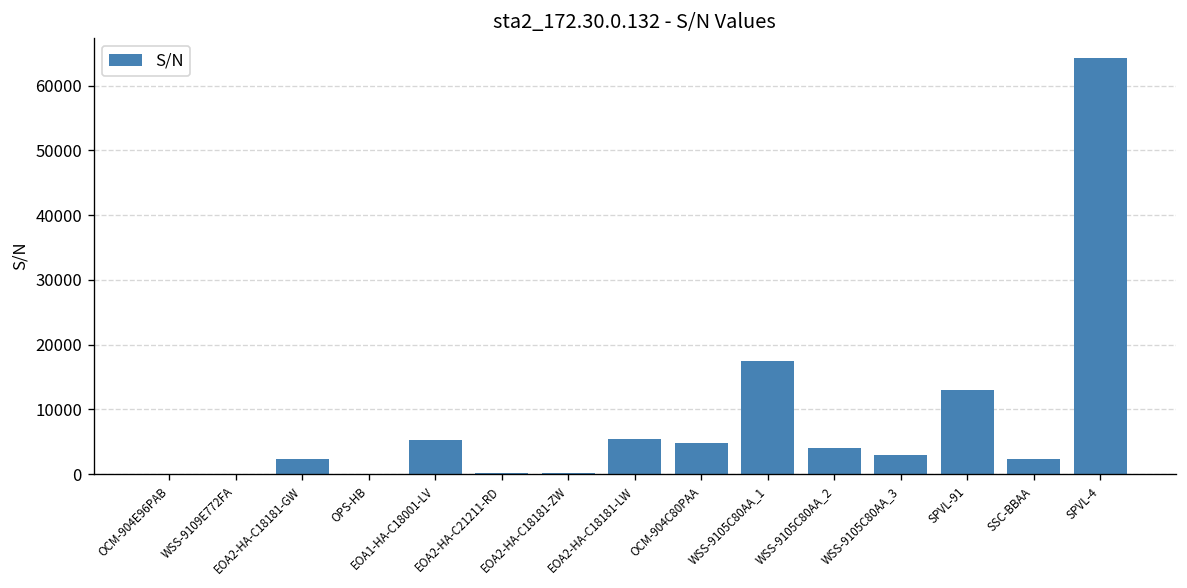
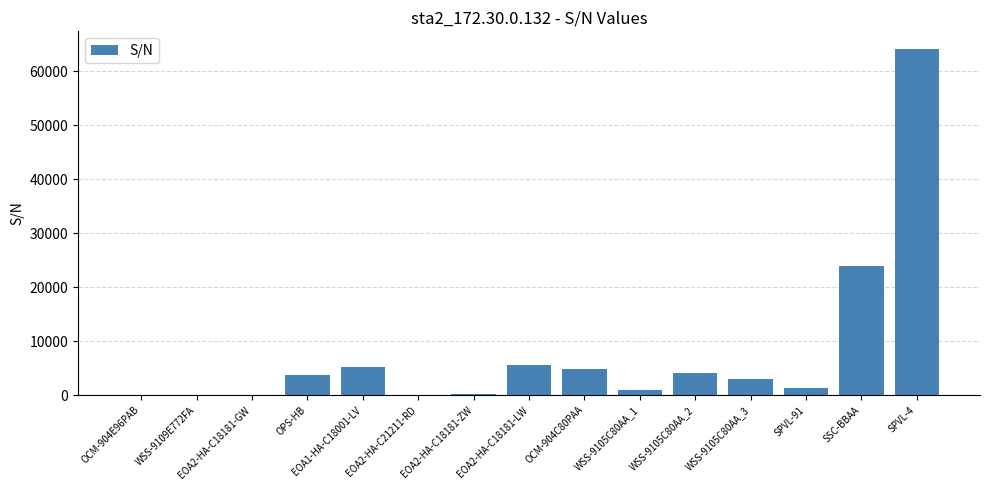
EOA2-HA-C18181-GW: 2000 -> 0
OPS-HB: 0 -> 4000
WSS-9105C80AA_1: 17000 -> 1000
SPVL-91: 13000 -> 1000
SSC-BBAA: 2000 -> 24000
